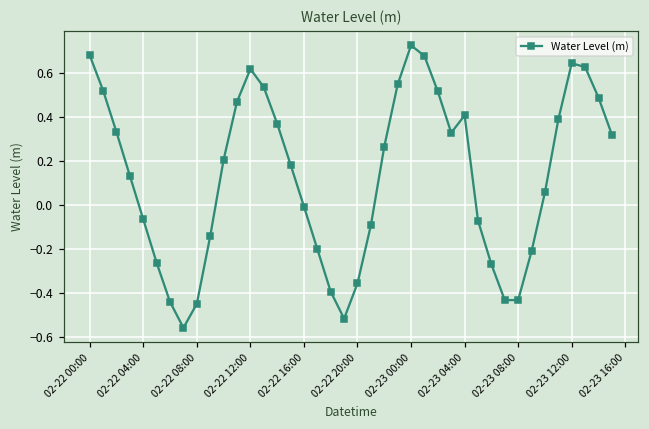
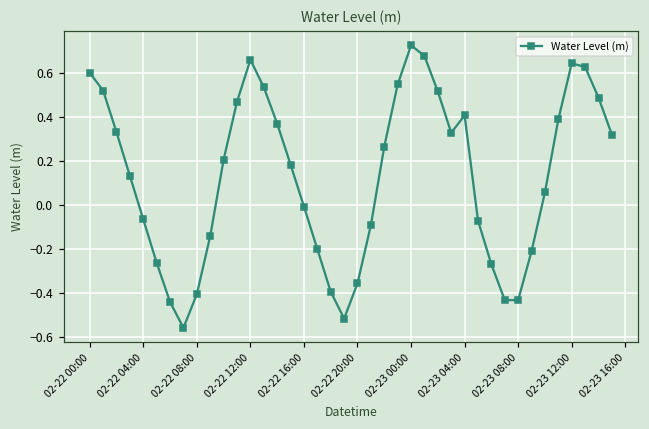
02-22 00:00: 0.68 -> 0.60
02-22 08:00: -0.45 -> -0.41
02-22 12:00: 0.62 -> 0.66
